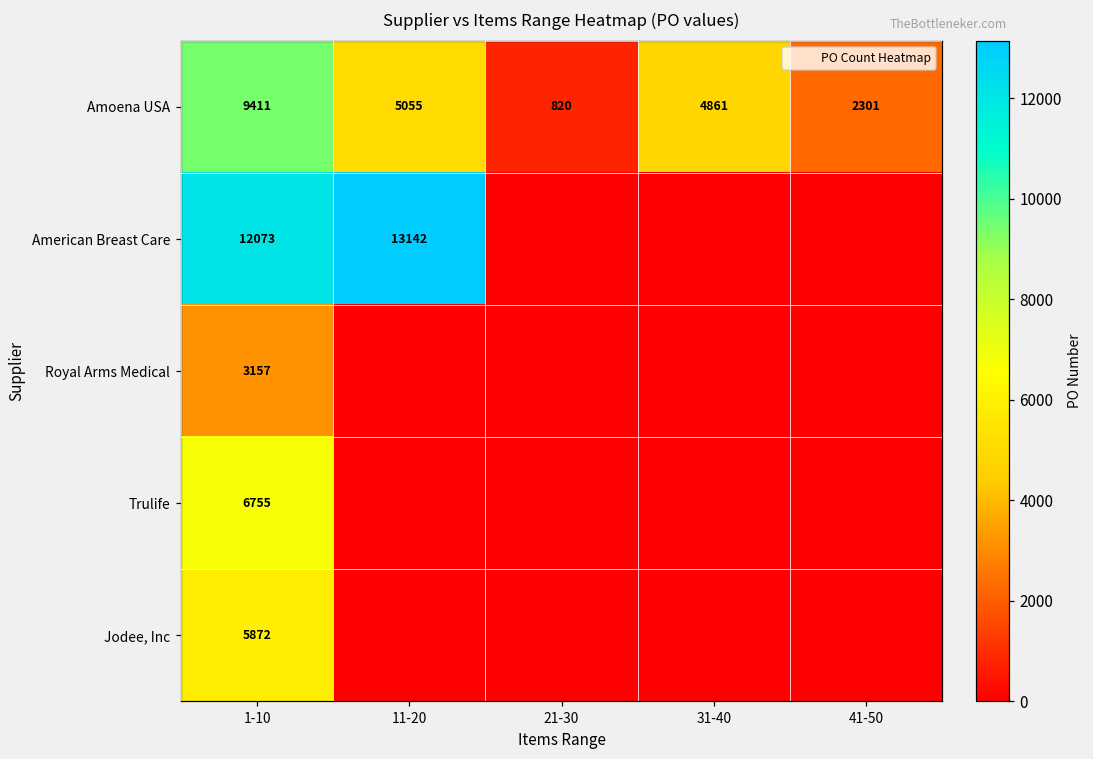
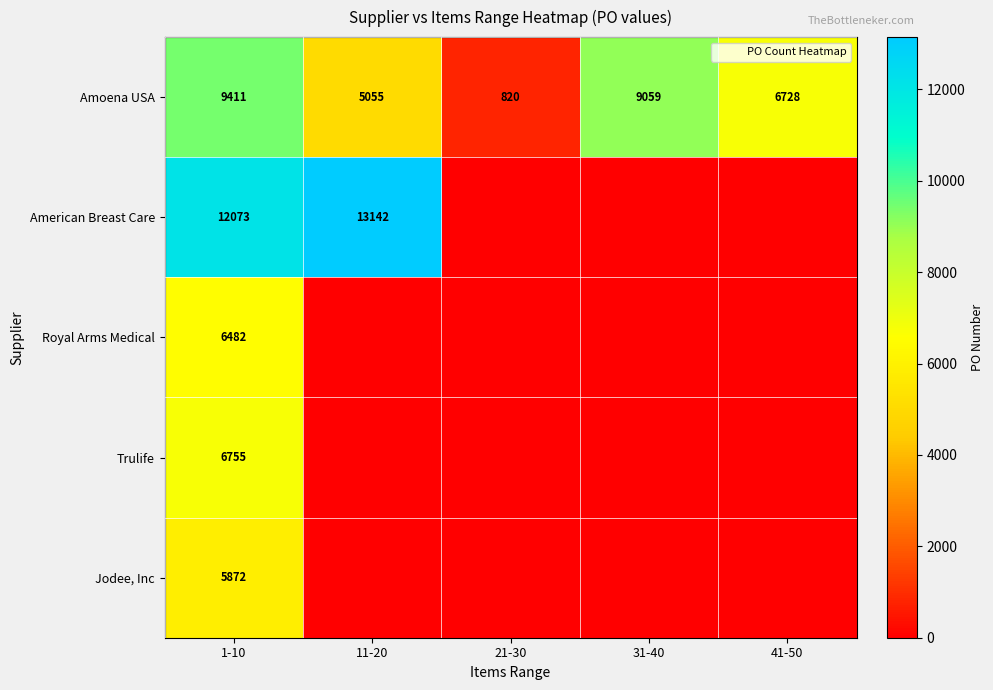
Amoena USA, 31-40: 4861 -> 9059
Amoena USA, 41-50: 2301 -> 6728
Royal Arms Medical, 1-10: 3157 -> 6482
